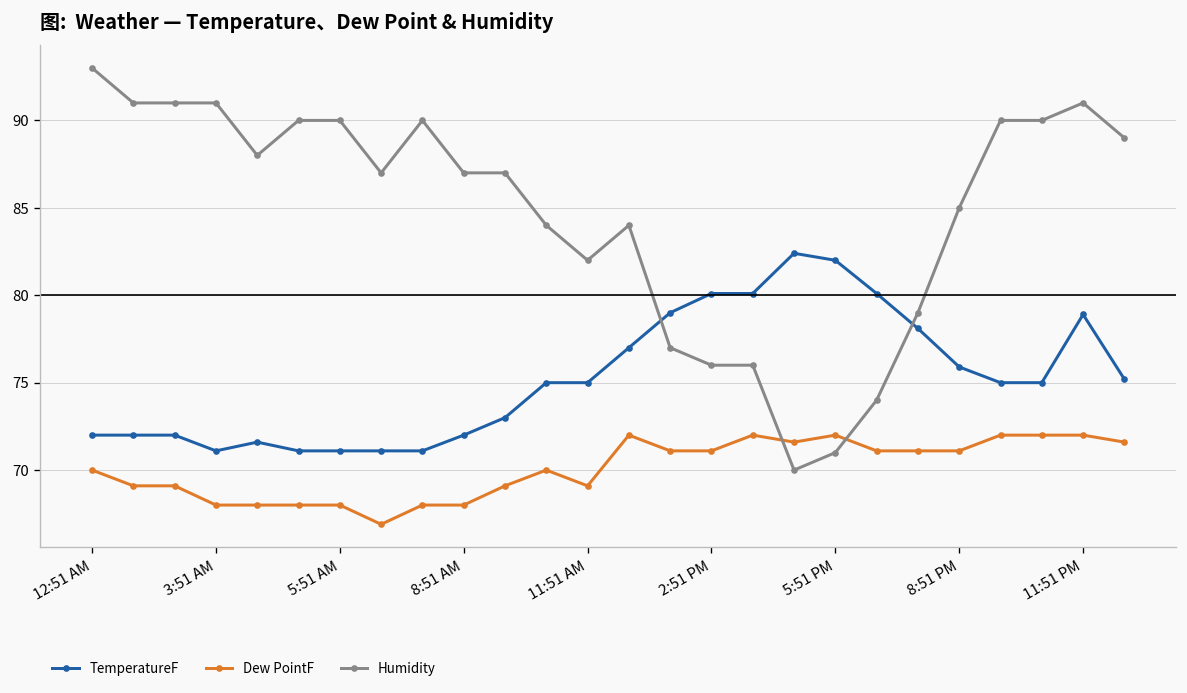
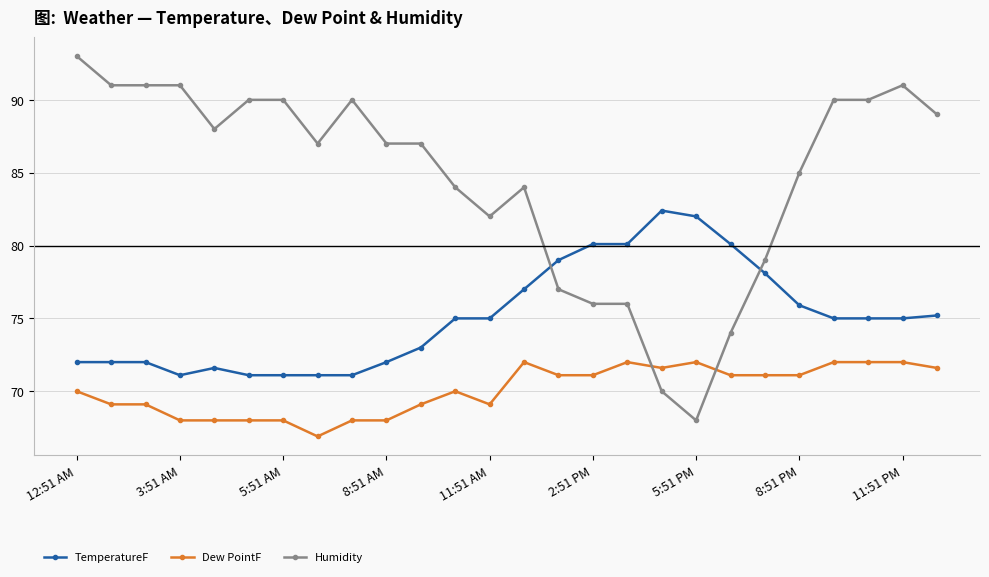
Humidity, 5:51 PM: 71 -> 68
TemperatureF, 11:51 PM: 78.9 -> 75.0
